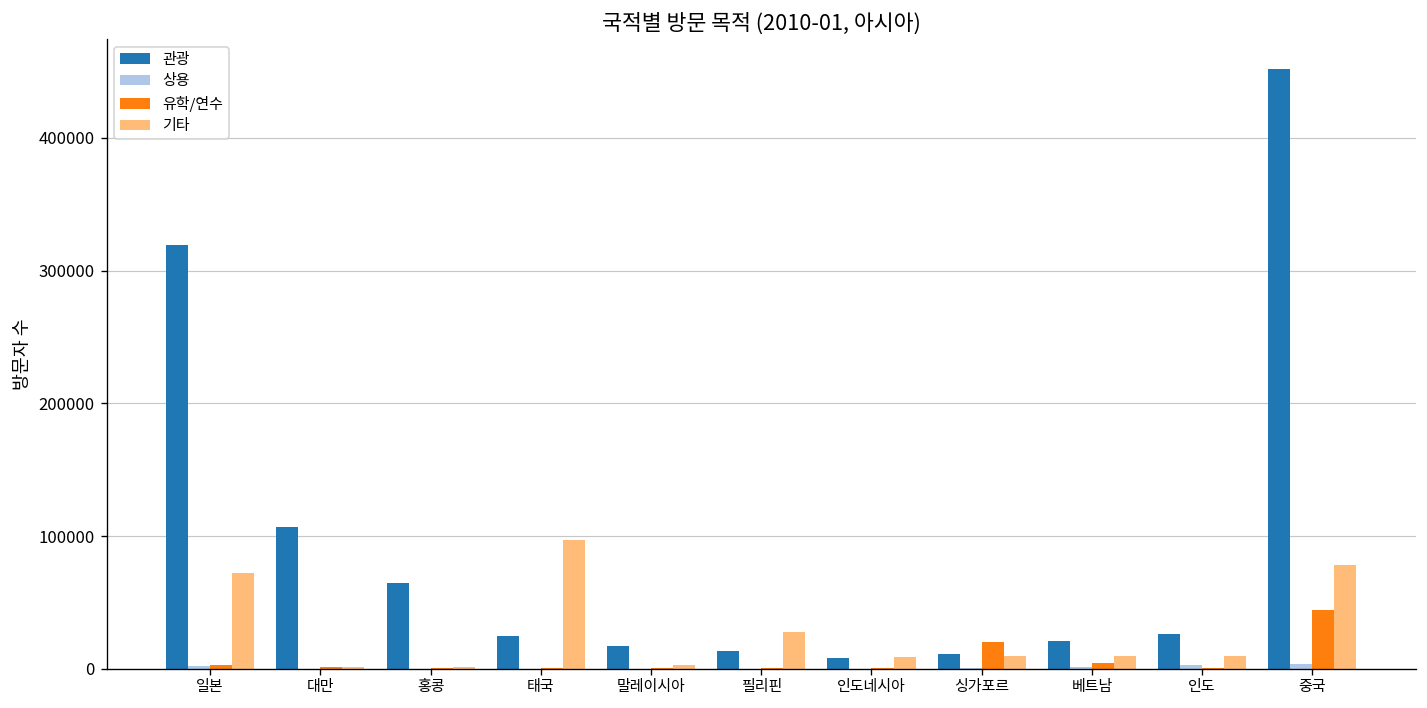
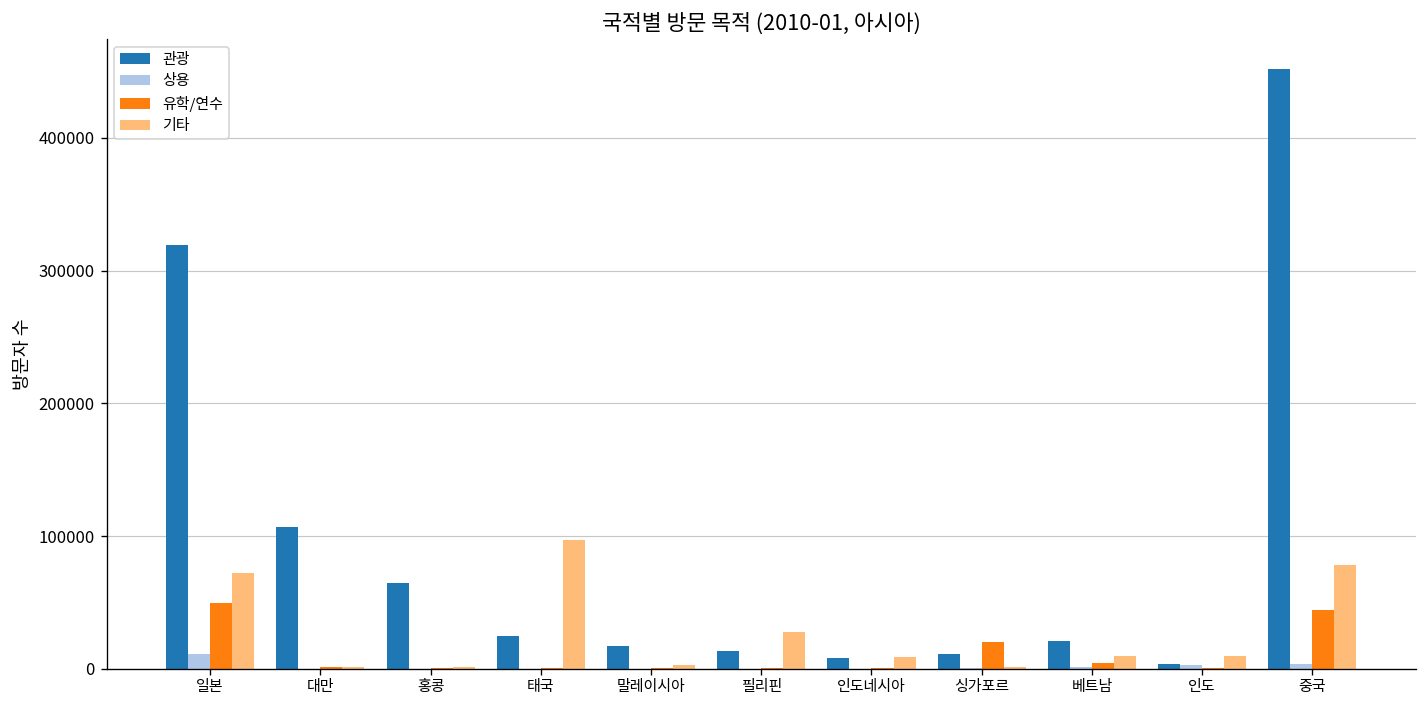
상용, 일본: 2000 -> 11000
유학/연수, 일본: 3000 -> 49000
기타, 싱가포르: 10000 -> 1000
관광, 인도: 26000 -> 4000
